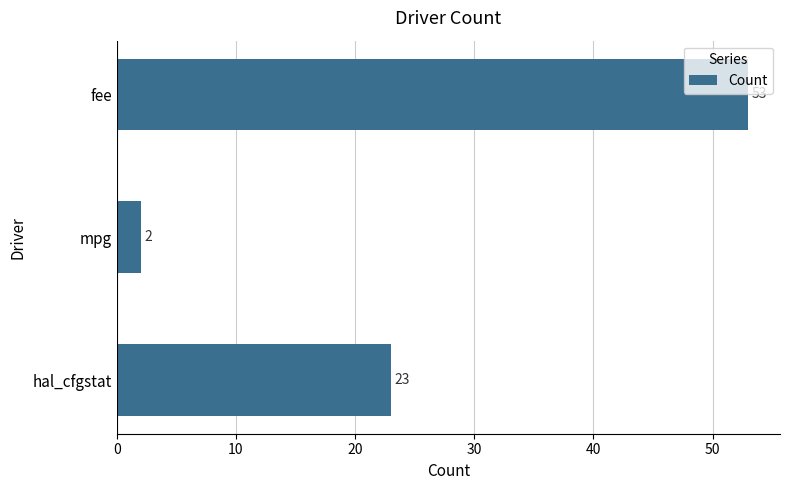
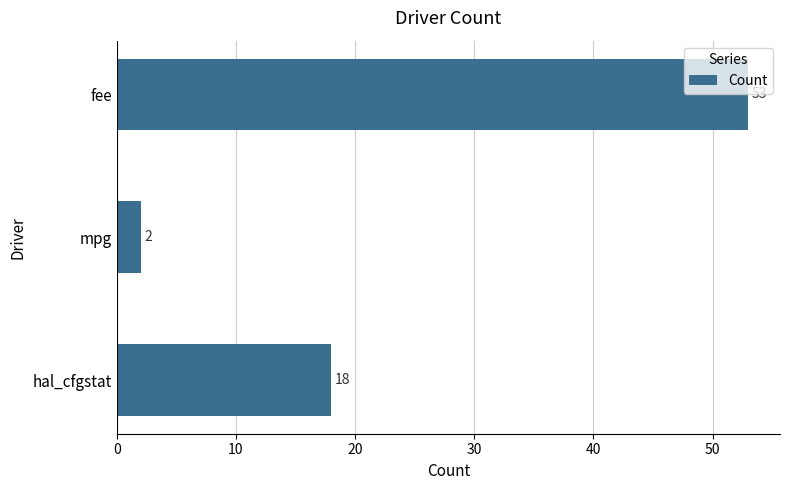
hal_cfgstat: 23 -> 18
